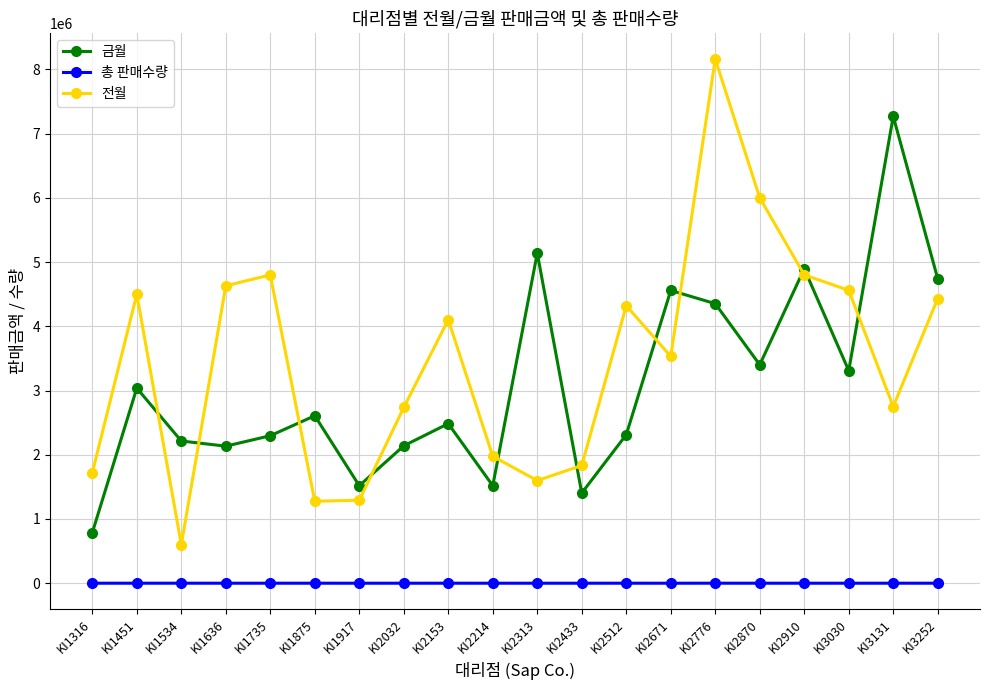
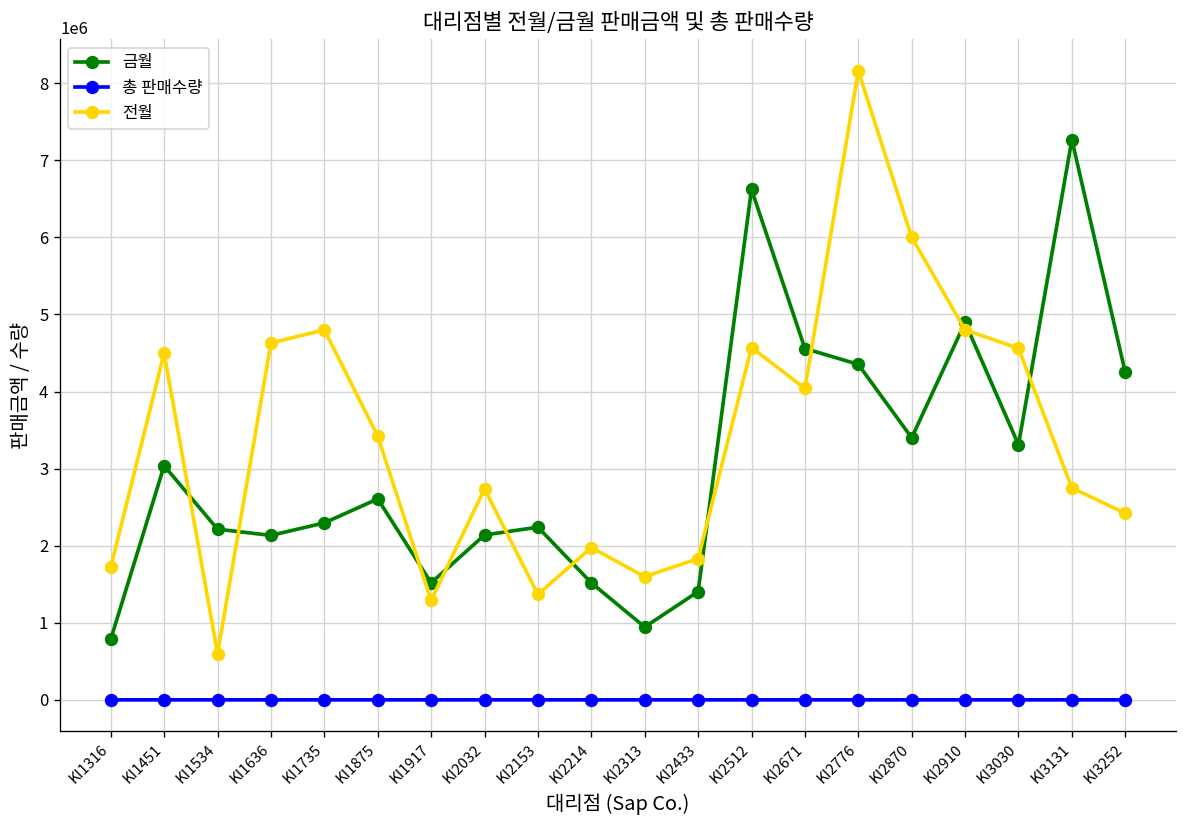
전월, KI1875: 1300000 -> 3400000
금월, KI2153: 2500000 -> 2200000
전월, KI2153: 4100000 -> 1400000
금월, KI2313: 5100000 -> 900000
금월, KI2512: 2300000 -> 6600000
전월, KI2512: 4300000 -> 4600000
전월, KI2671: 3500000 -> 4000000
금월, KI3252: 4700000 -> 4200000
전월, KI3252: 4400000 -> 2400000
